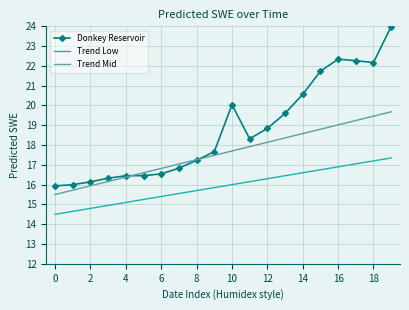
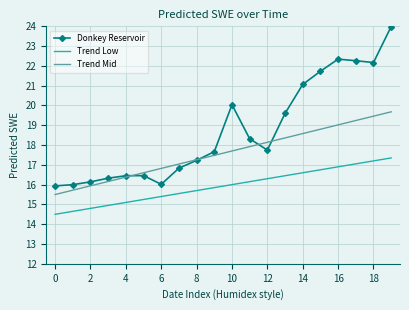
Donkey Reservoir, 6: 16.5 -> 16.0
Donkey Reservoir, 12: 18.8 -> 17.7
Donkey Reservoir, 14: 20.6 -> 21.1
